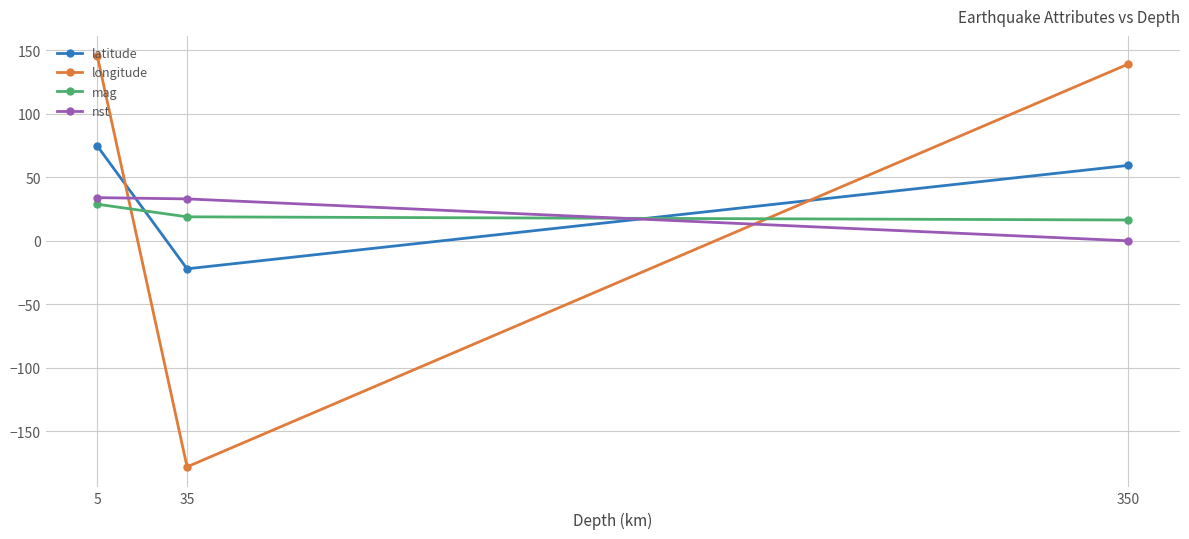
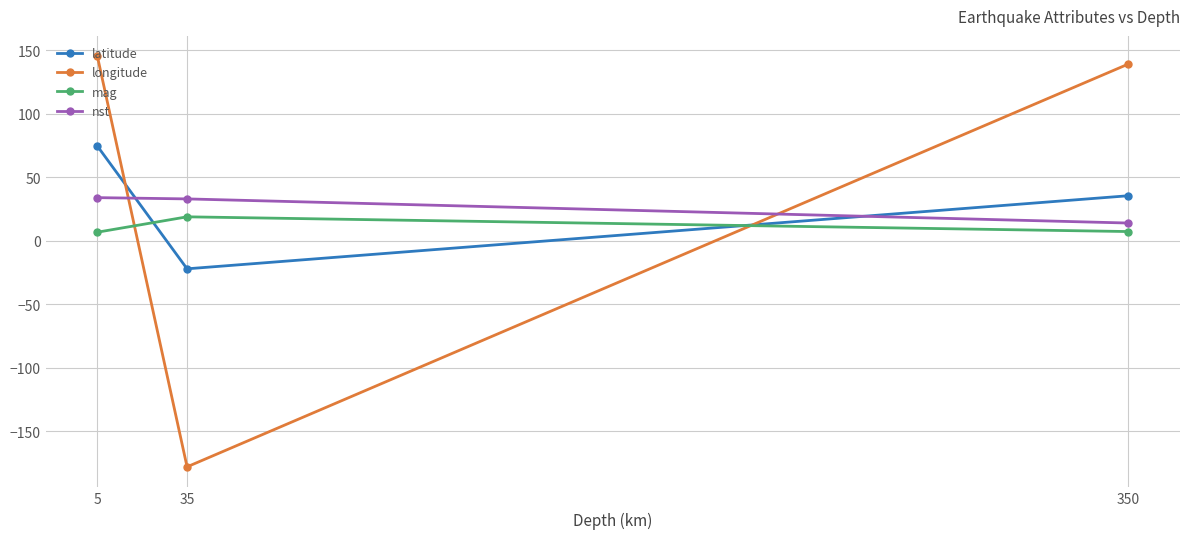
mag, 5: 29 -> 7
latitude, 350: 59 -> 36
mag, 350: 16 -> 7
nst, 350: 0 -> 14
